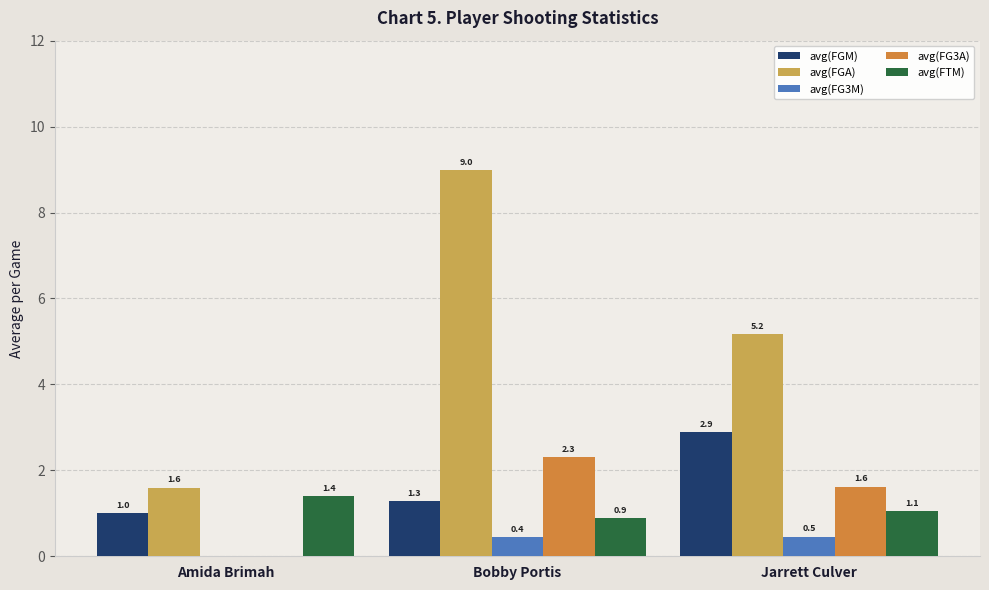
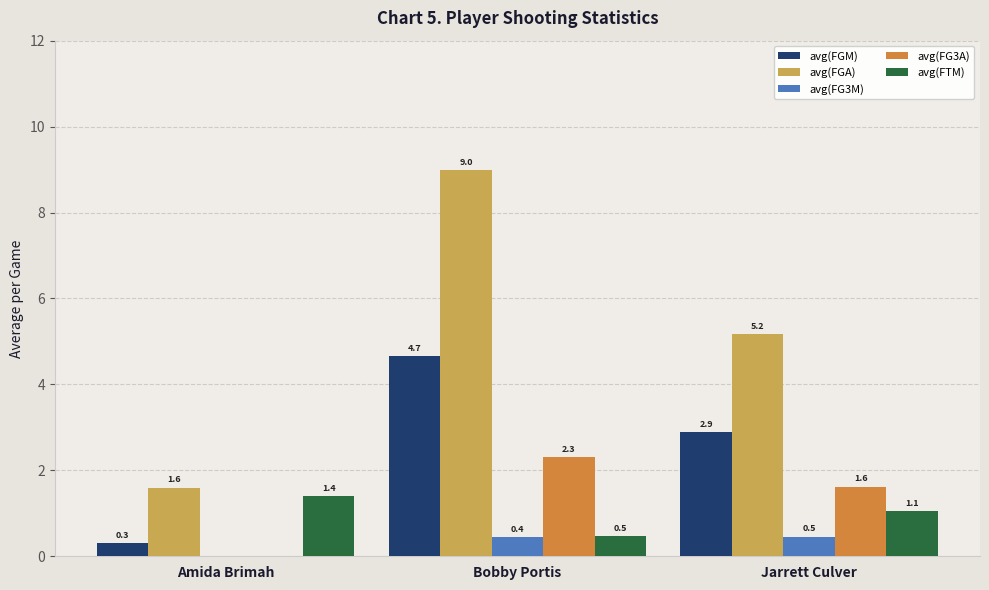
avg(FGM), Amida Brimah: 1.0 -> 0.3
avg(FGM), Bobby Portis: 1.3 -> 4.7
avg(FTM), Bobby Portis: 0.9 -> 0.5
